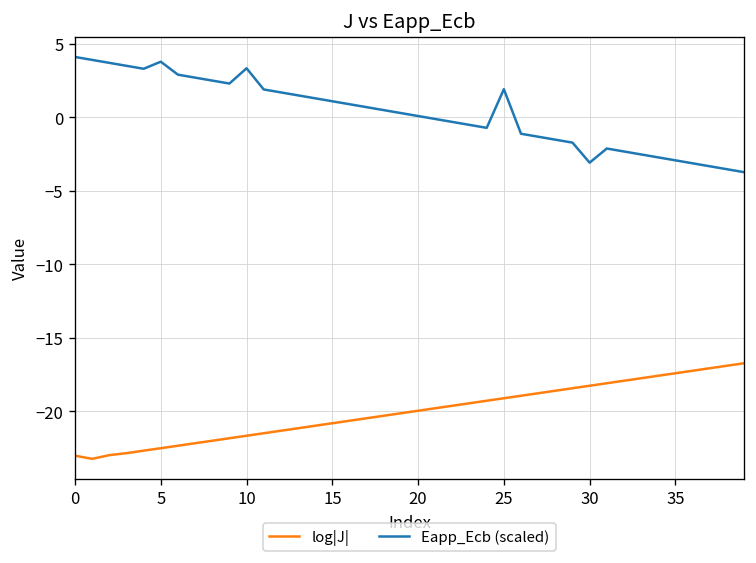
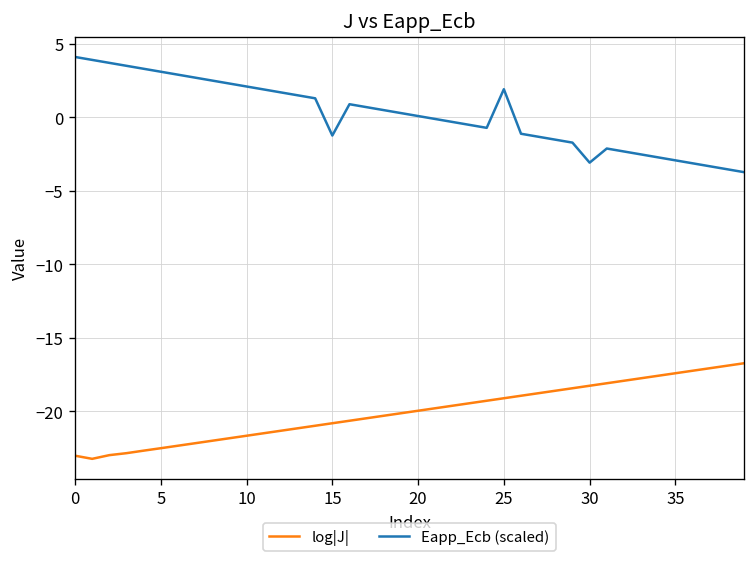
Eapp_Ecb (scaled), 5: 3.8 -> 3.1
Eapp_Ecb (scaled), 10: 3.3 -> 2.1
Eapp_Ecb (scaled), 15: 1.1 -> -1.2
